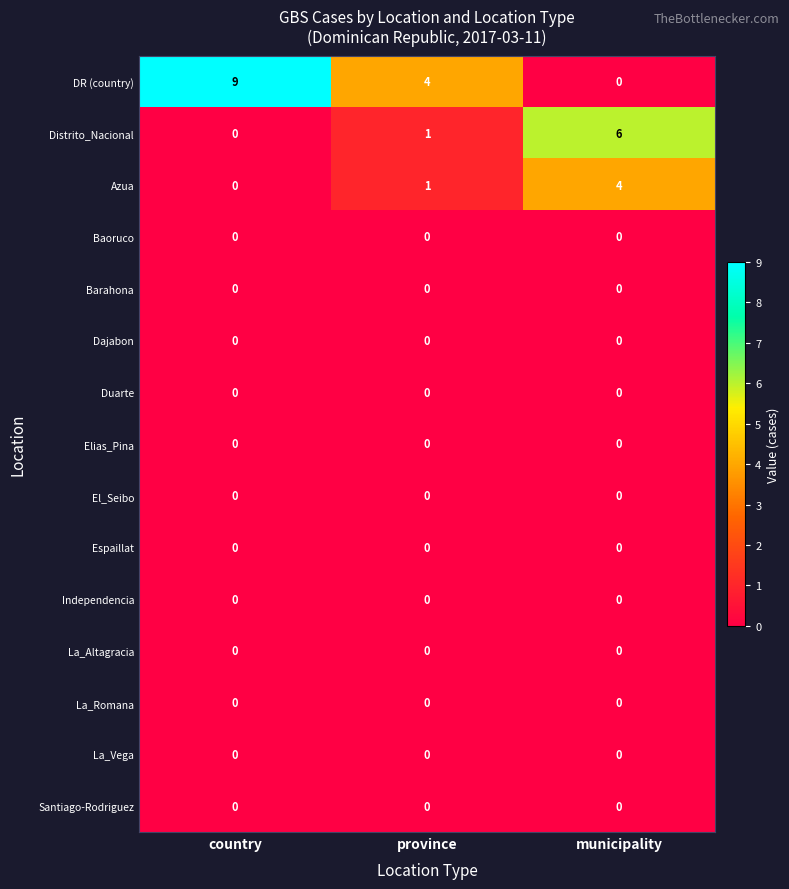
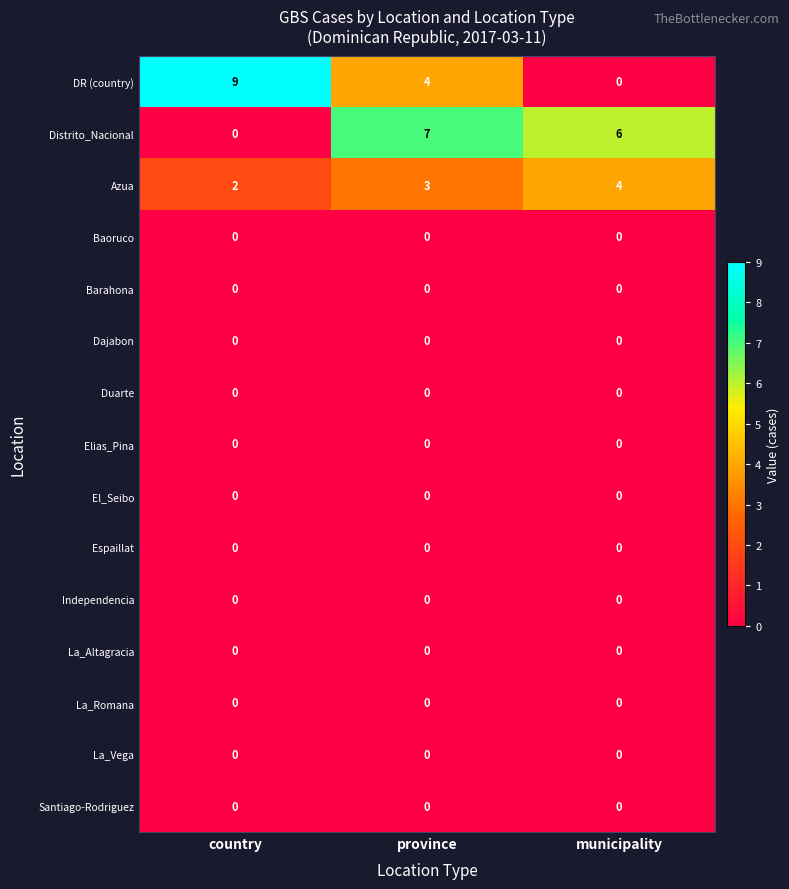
Distrito_Nacional, province: 1 -> 7
Azua, country: 0 -> 2
Azua, province: 1 -> 3
